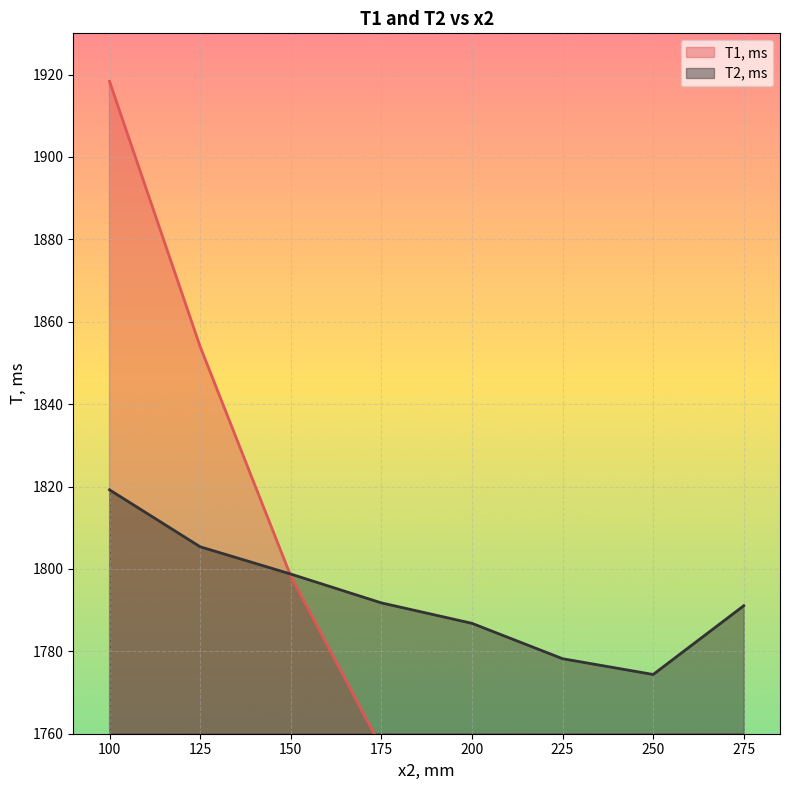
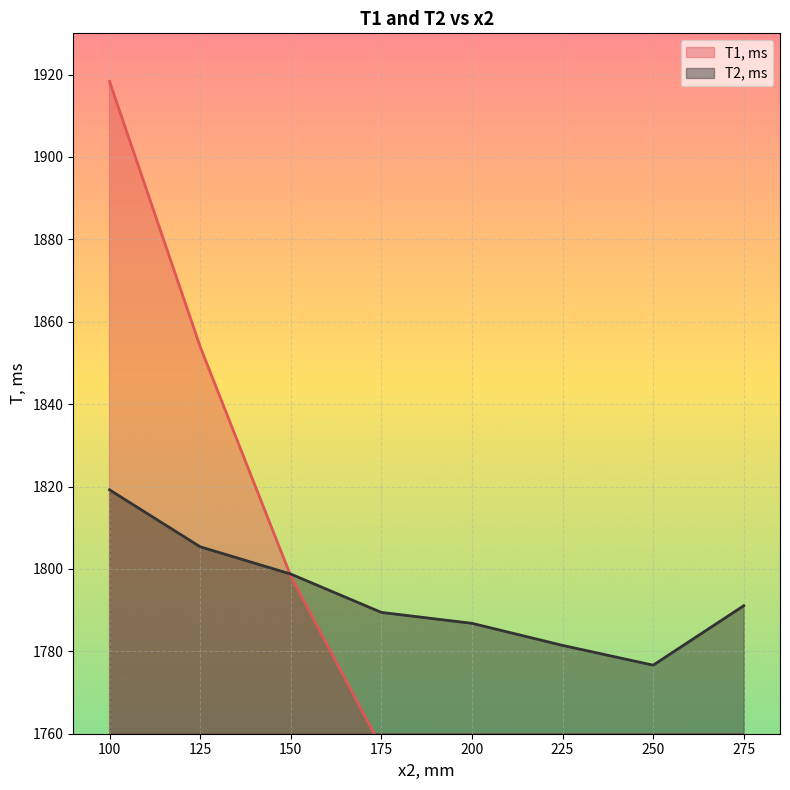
T2, ms, 175: 1792 -> 1789
T2, ms, 225: 1778 -> 1781
T2, ms, 250: 1774 -> 1777
